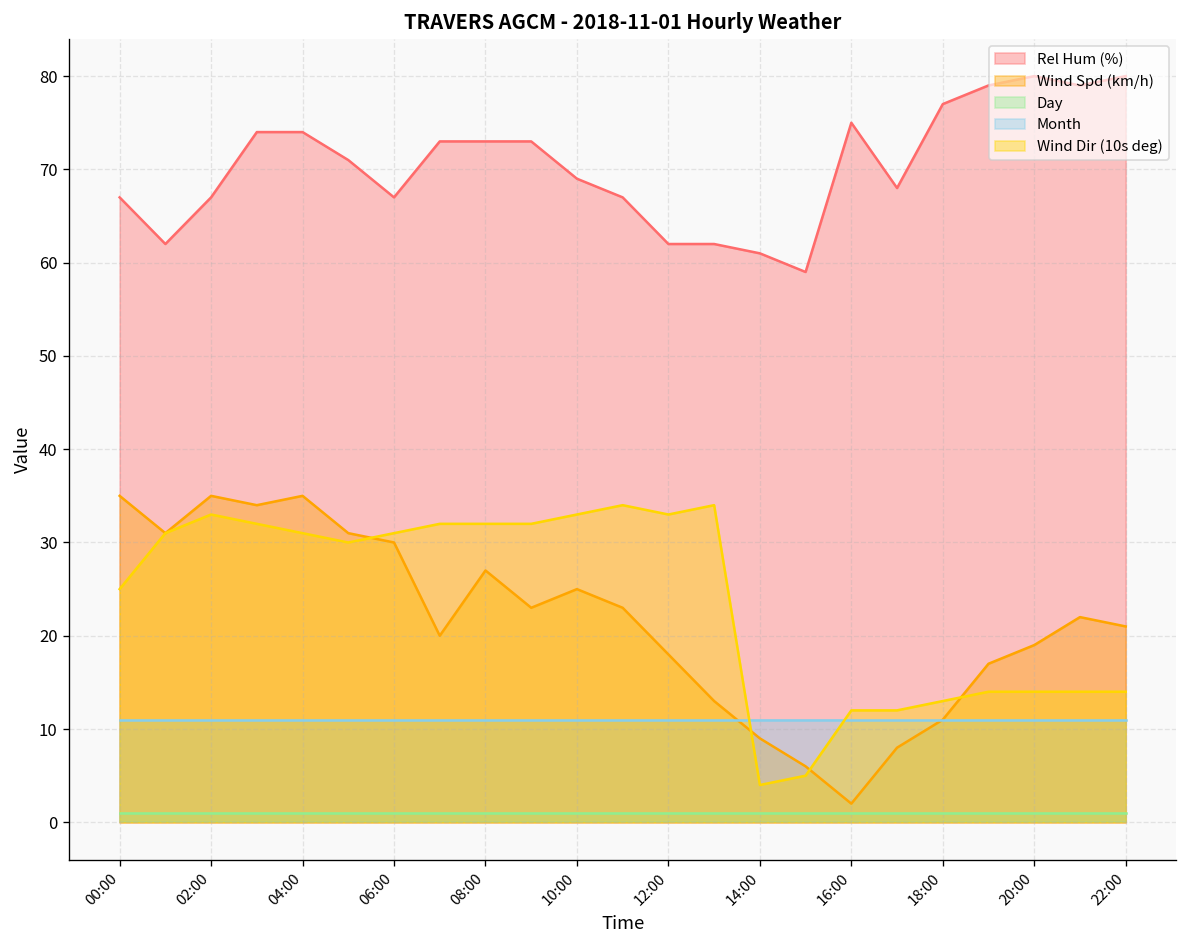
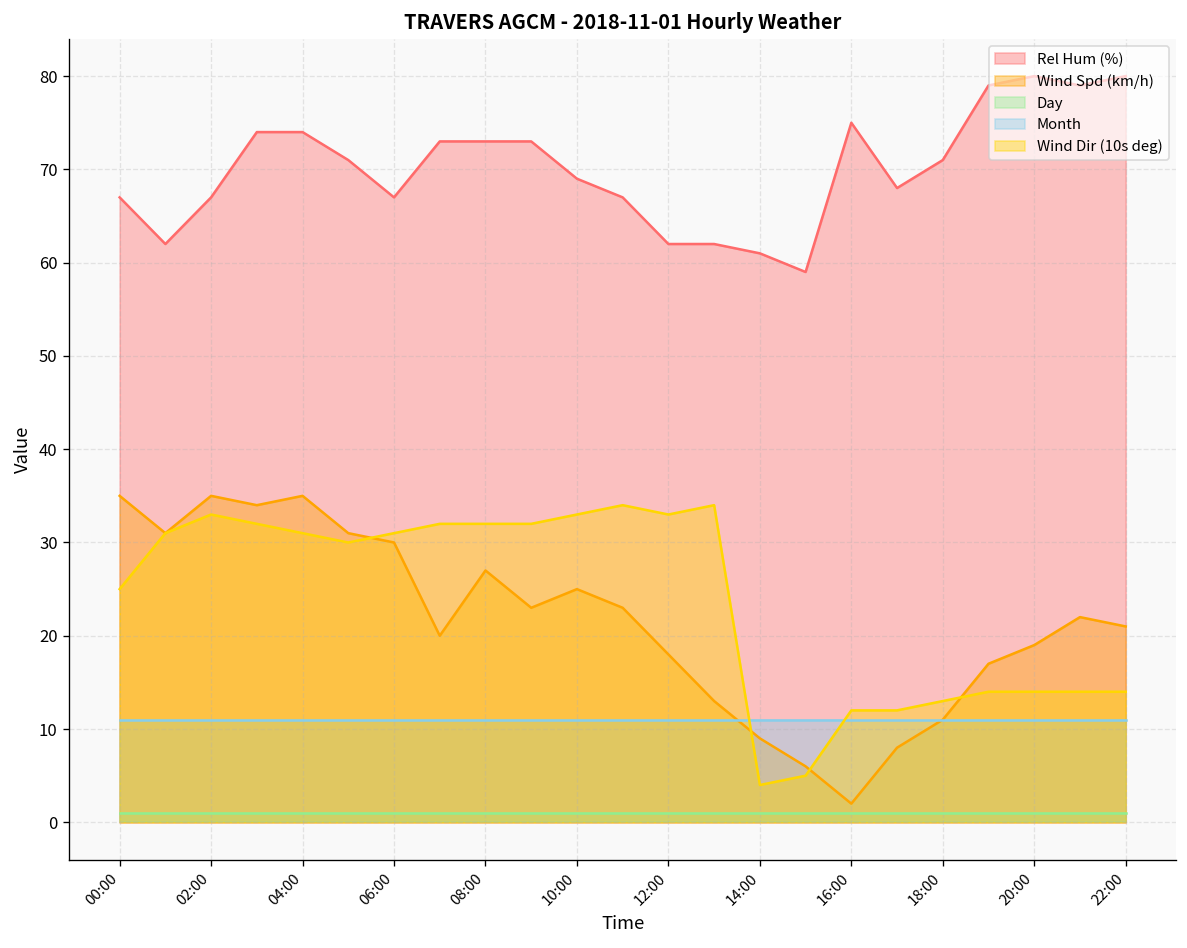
Rel Hum (%), 18:00: 77 -> 71
